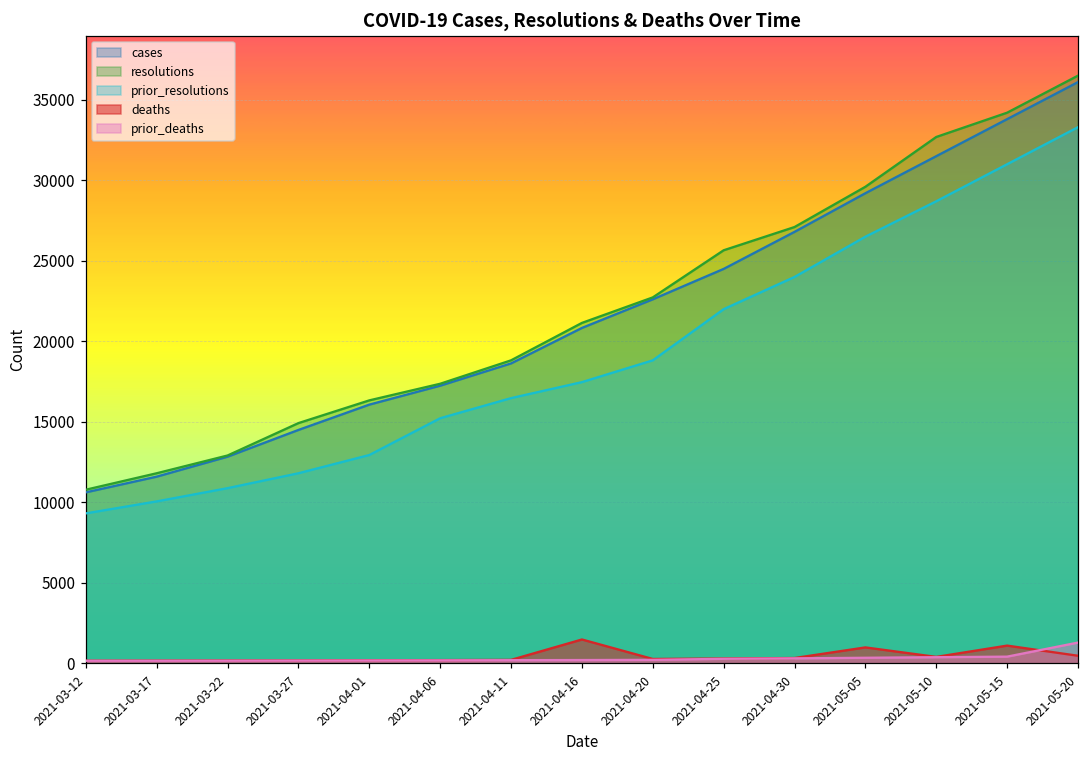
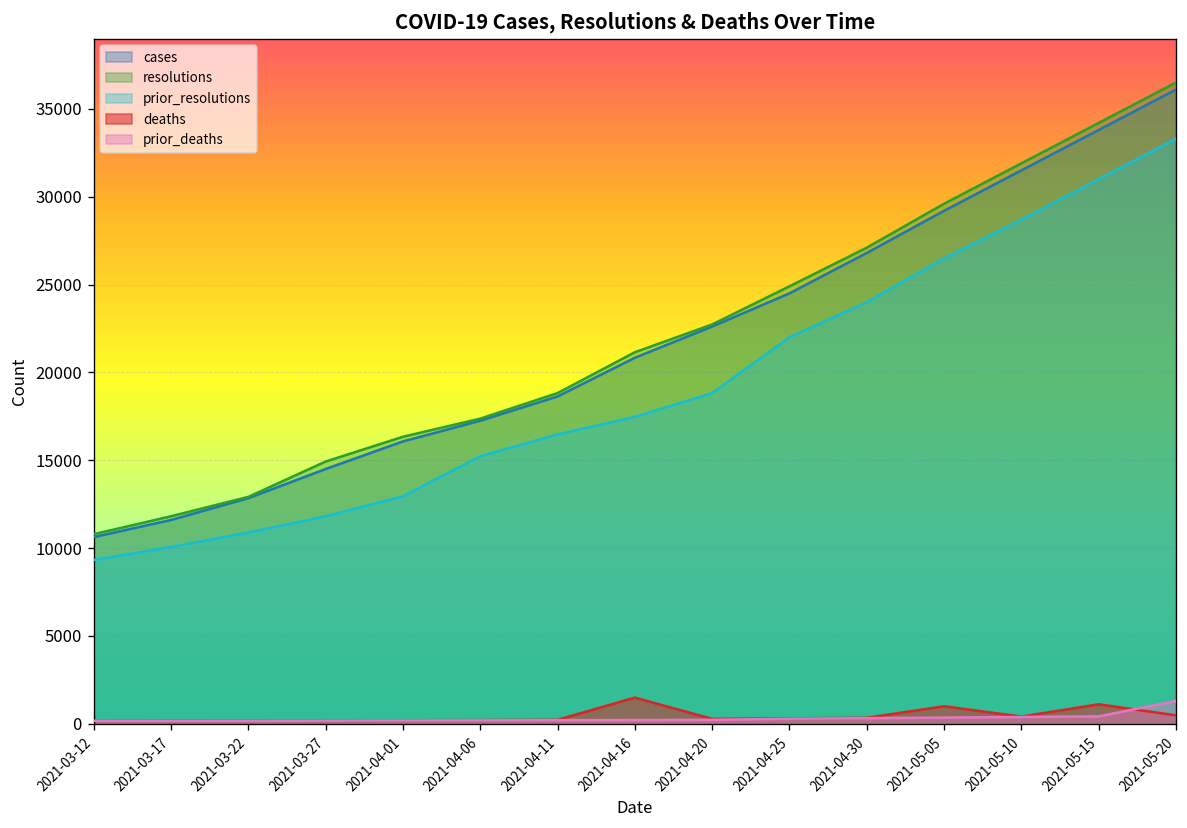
resolutions, 2021-04-25: 25700 -> 24900
resolutions, 2021-05-10: 32700 -> 31900
